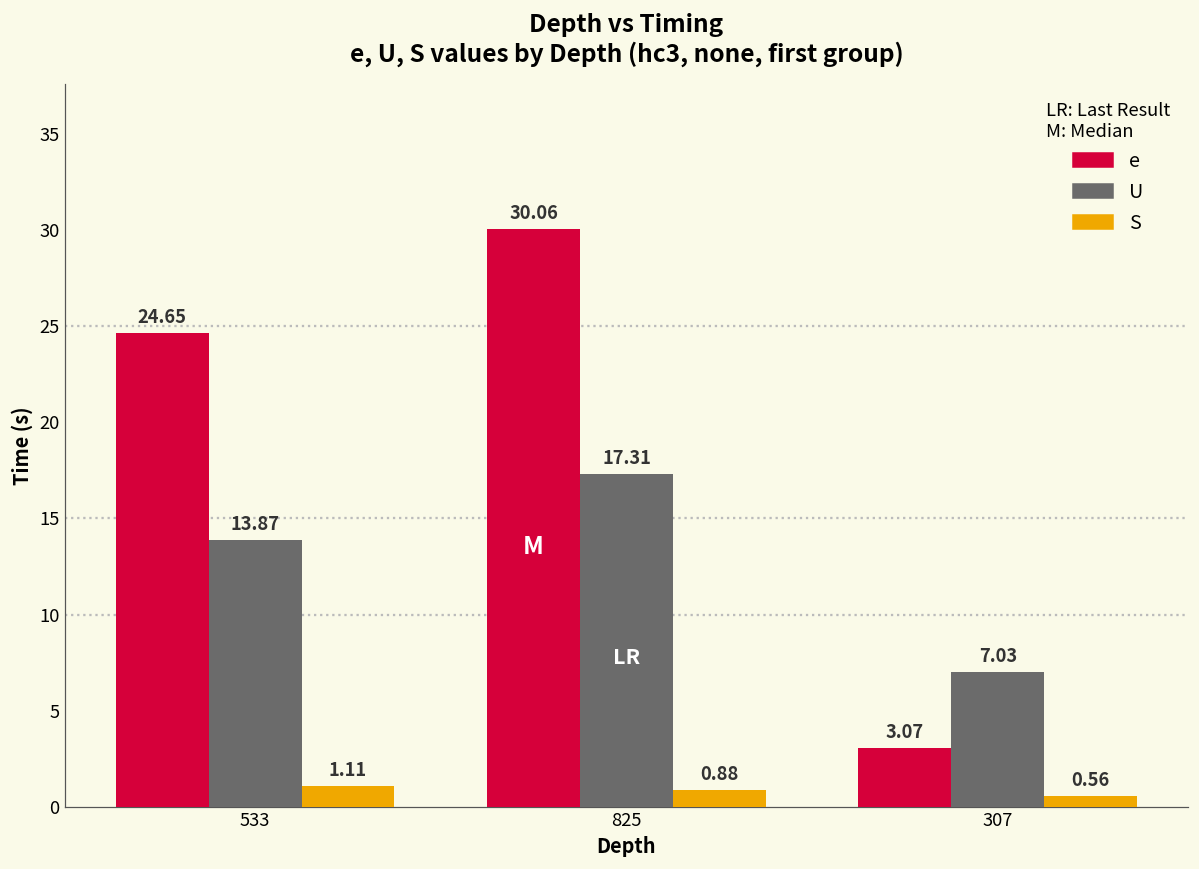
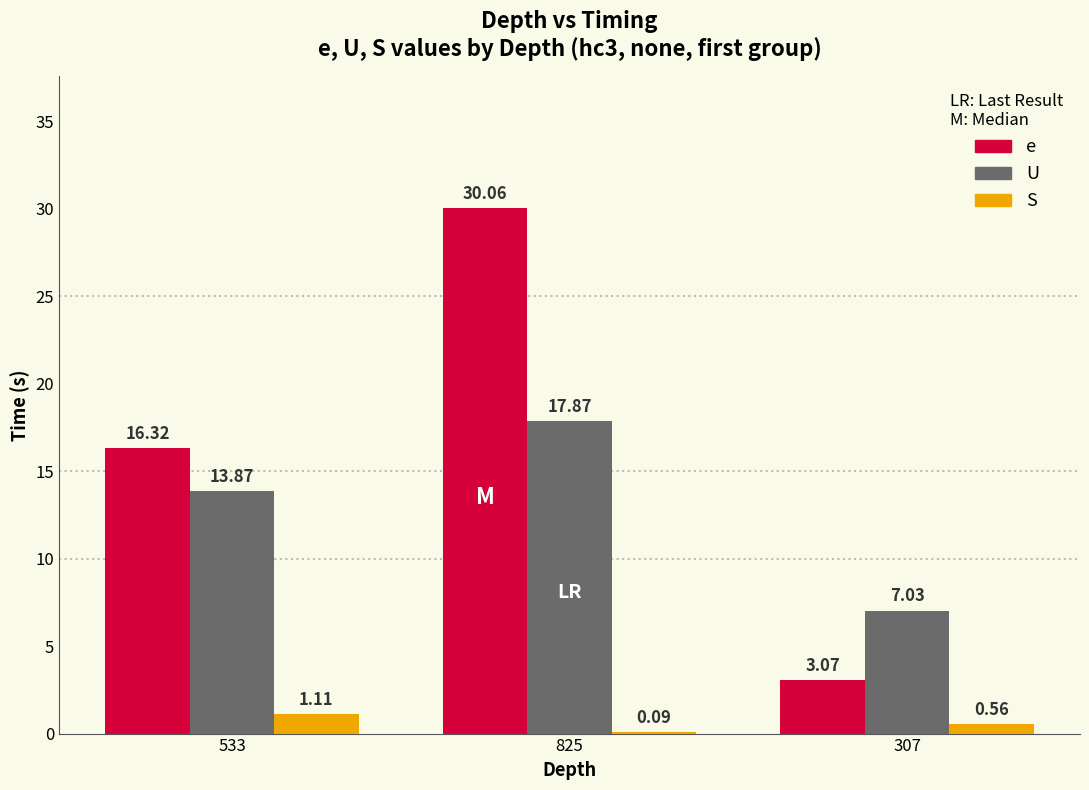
e, 533: 24.65 -> 16.32
U, 825: 17.31 -> 17.87
S, 825: 0.88 -> 0.09
